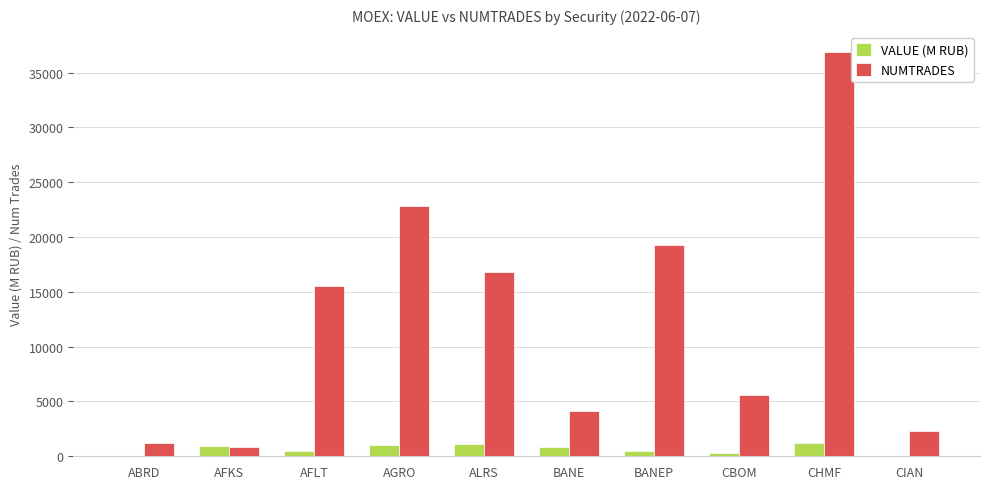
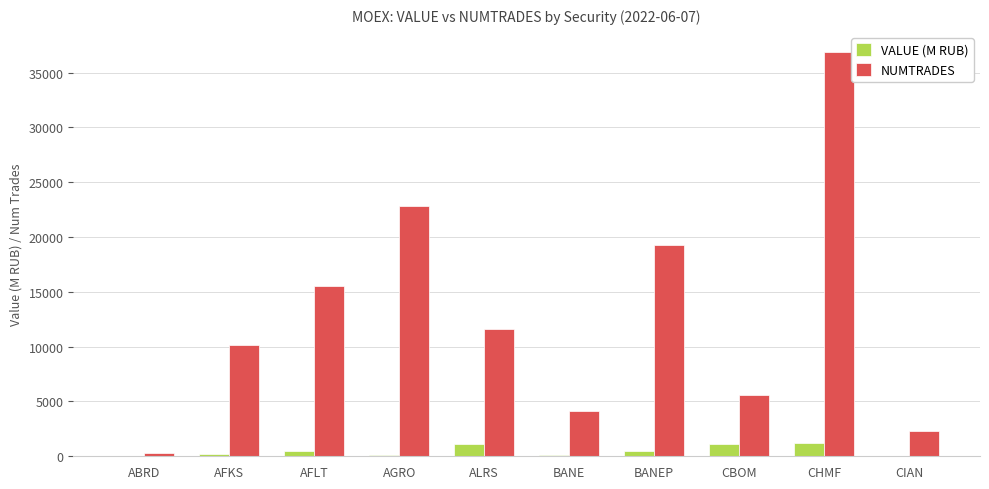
NUMTRADES, ABRD: 1200 -> 300
VALUE (M RUB), AFKS: 1000 -> 200
NUMTRADES, AFKS: 800 -> 10200
VALUE (M RUB), AGRO: 1000 -> 100
NUMTRADES, ALRS: 16800 -> 11600
VALUE (M RUB), BANE: 800 -> 100
VALUE (M RUB), CBOM: 300 -> 1100
